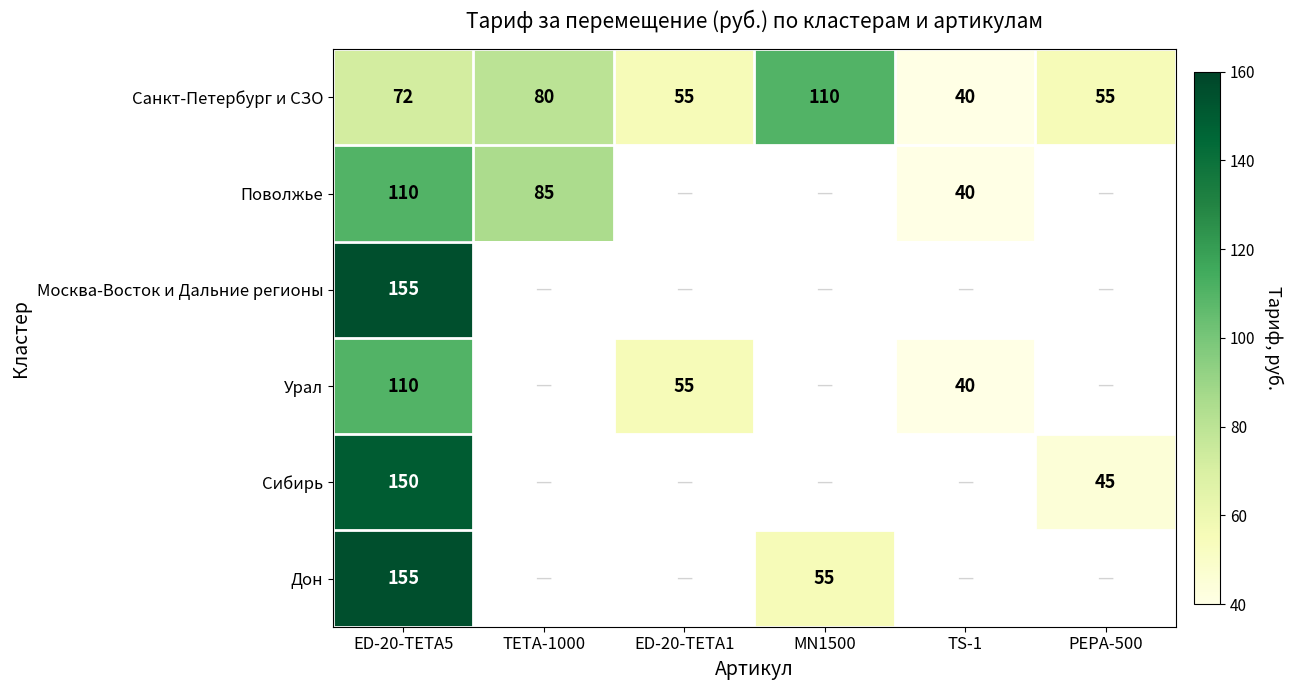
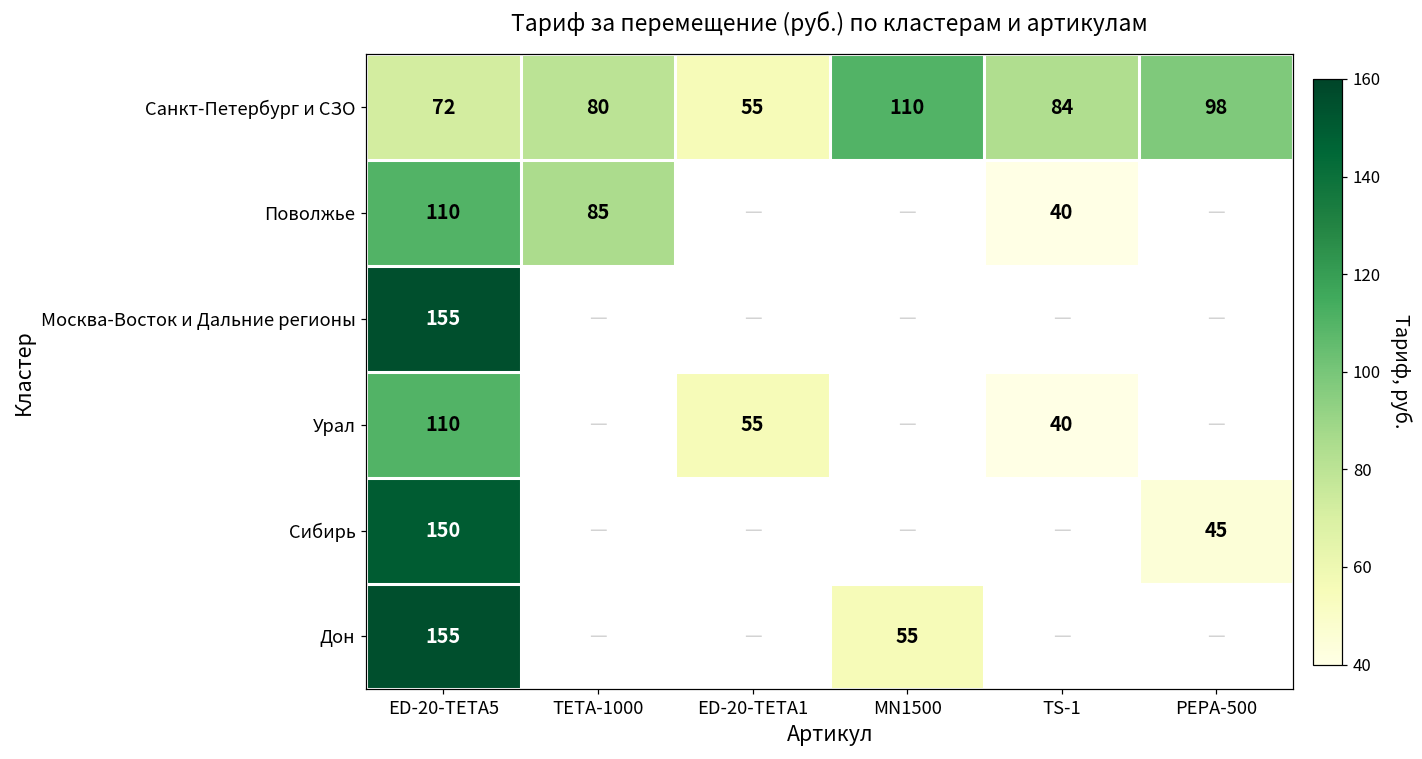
Санкт-Петербург и СЗО, TS-1: 40 -> 84
Санкт-Петербург и СЗО, PEPA-500: 55 -> 98
